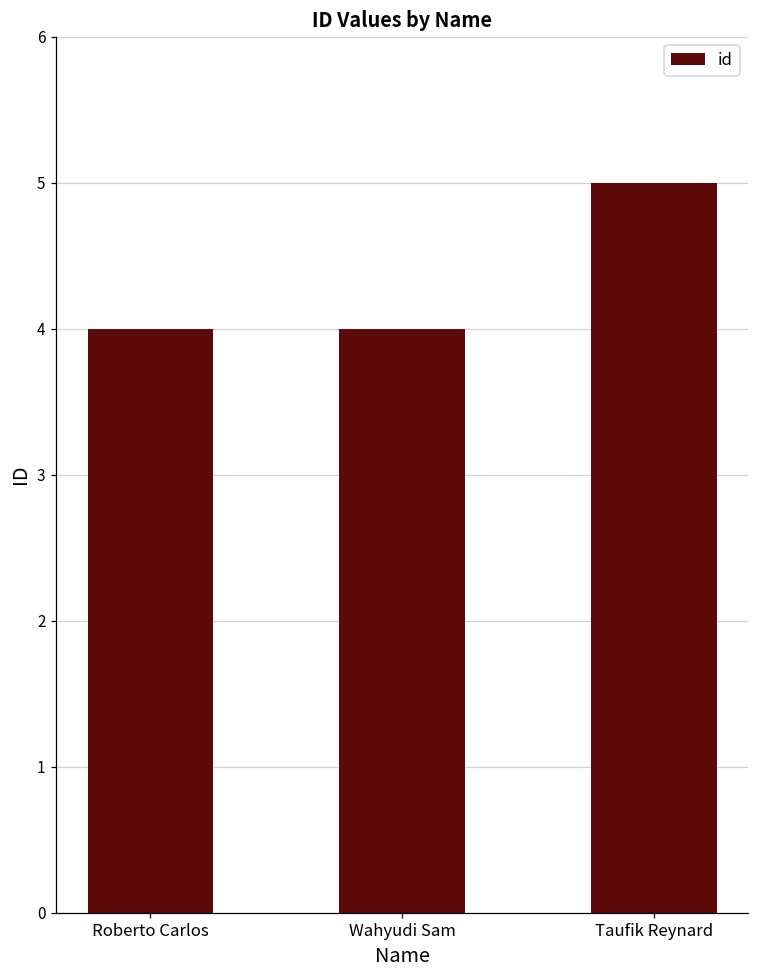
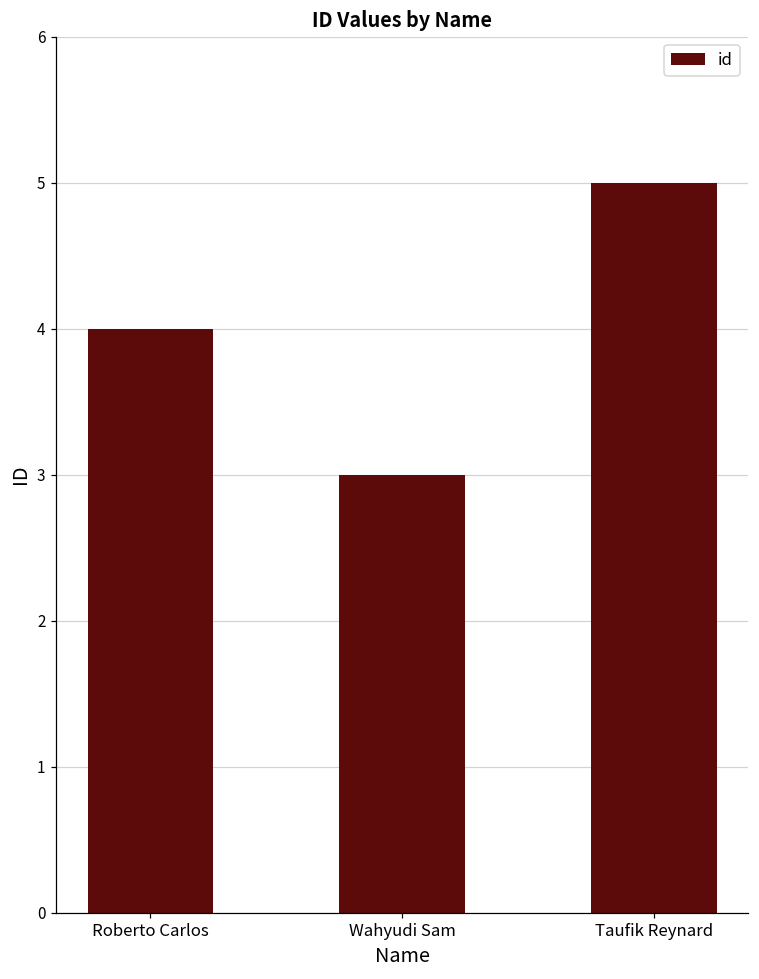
Wahyudi Sam: 4 -> 3
